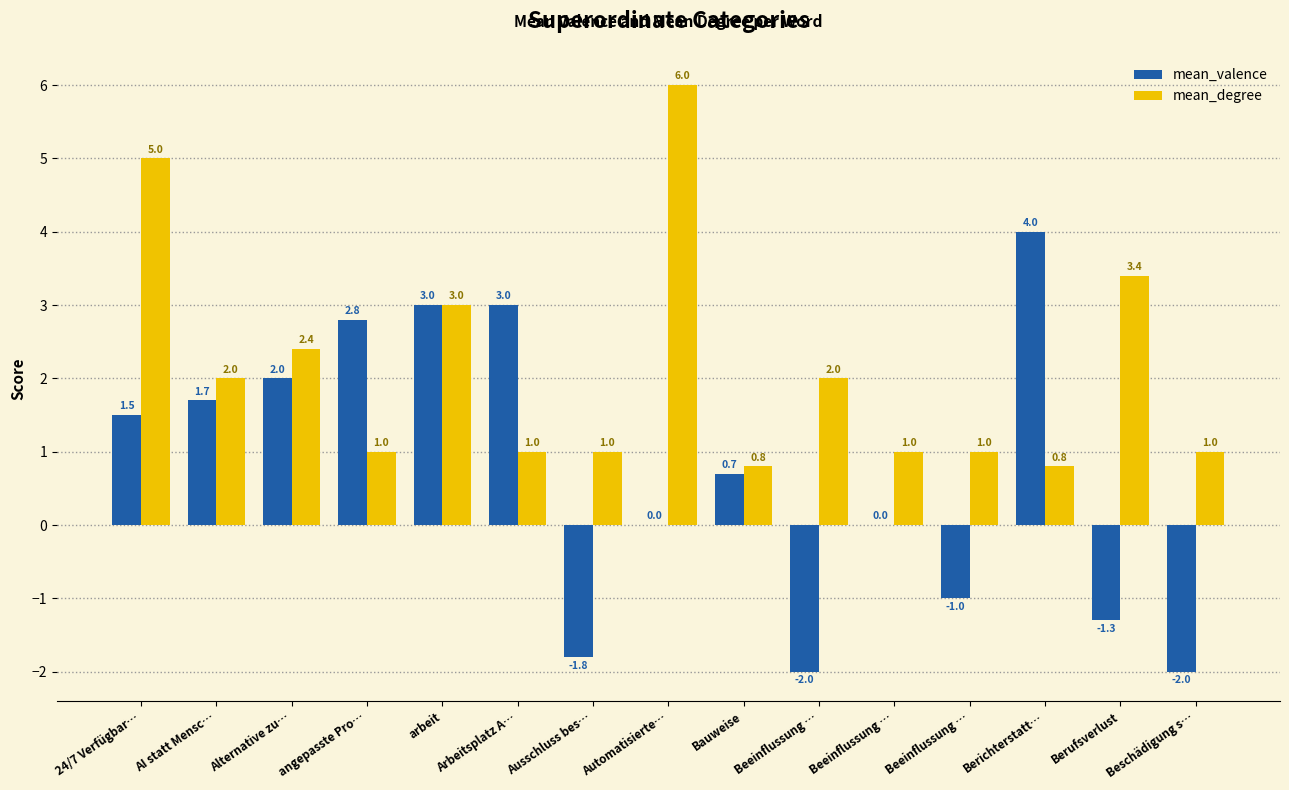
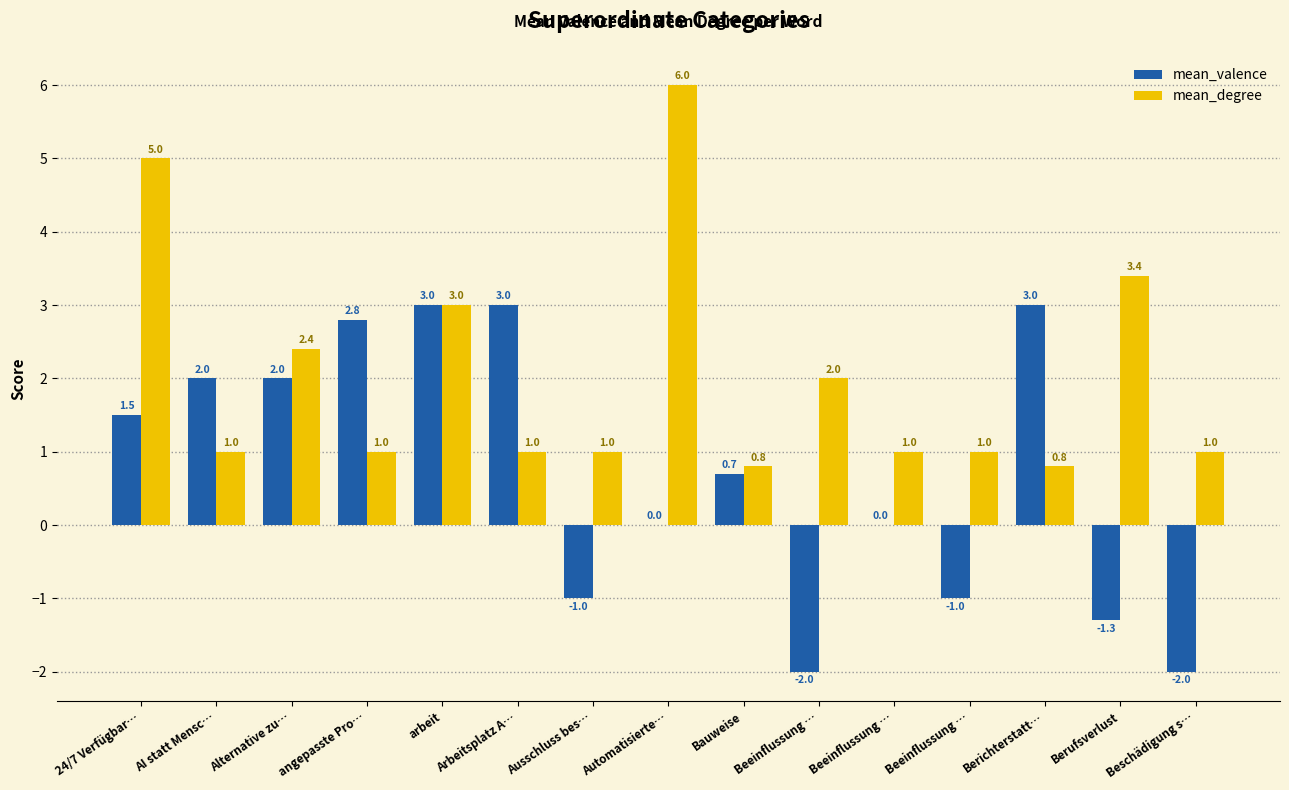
mean_valence, AI statt Mensc…: 1.7 -> 2.0
mean_degree, AI statt Mensc…: 2.0 -> 1.0
mean_valence, Ausschluss bes…: -1.8 -> -1.0
mean_valence, Berichterstatt…: 4.0 -> 3.0
